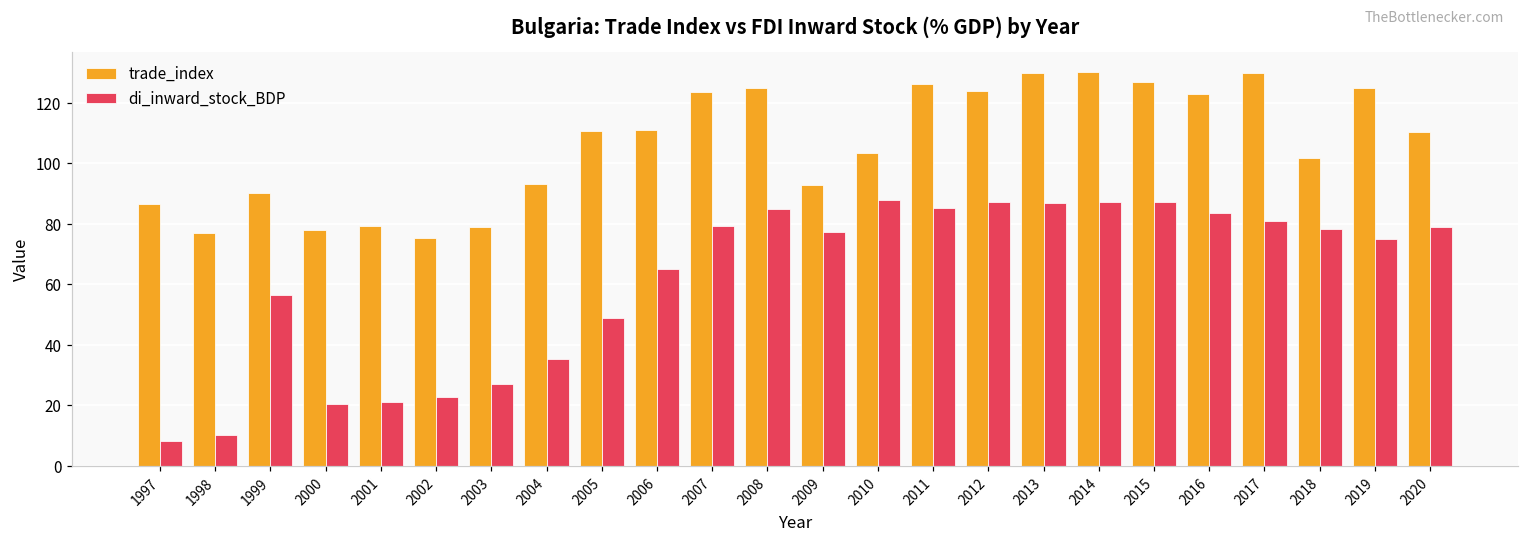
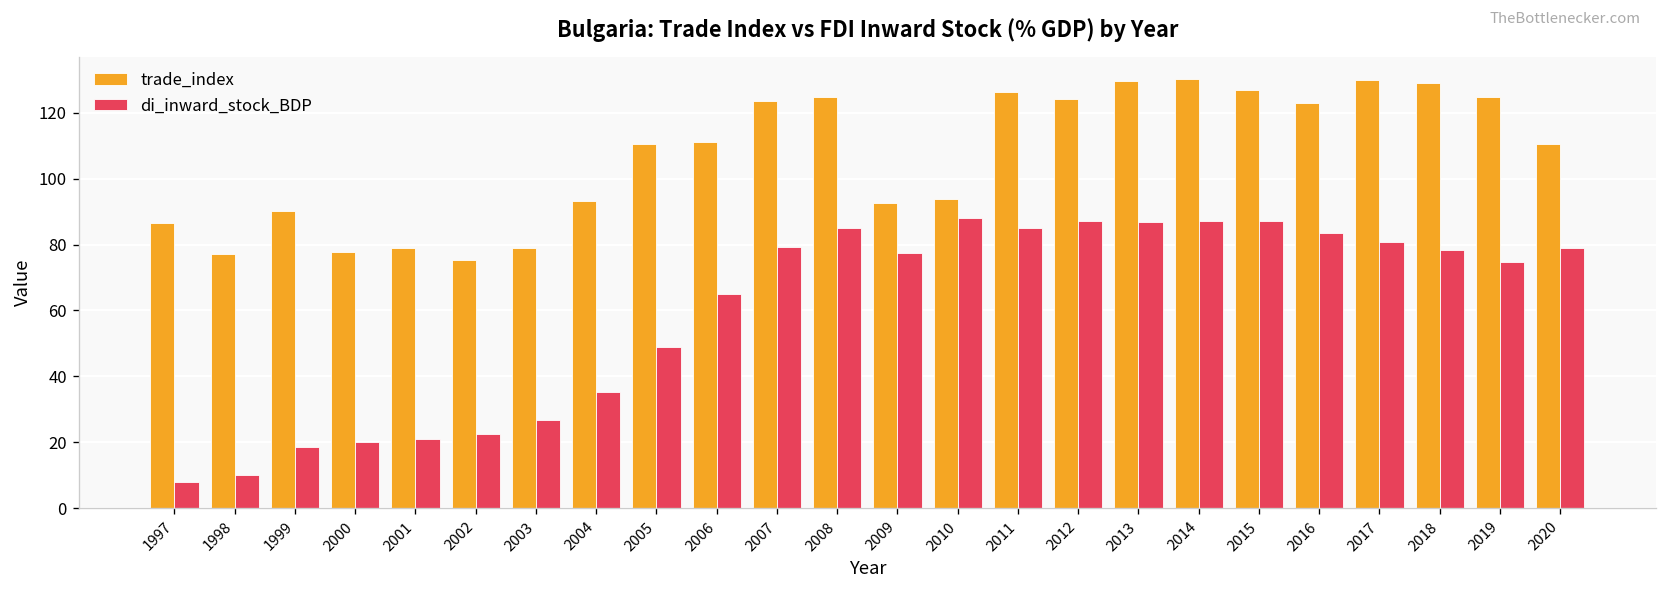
di_inward_stock_BDP, 1999: 56 -> 19
trade_index, 2010: 103 -> 94
trade_index, 2018: 102 -> 129
